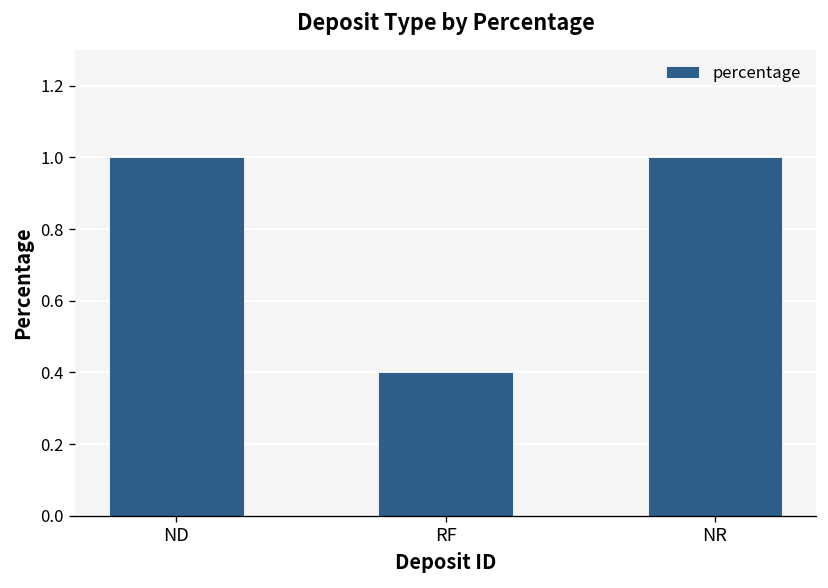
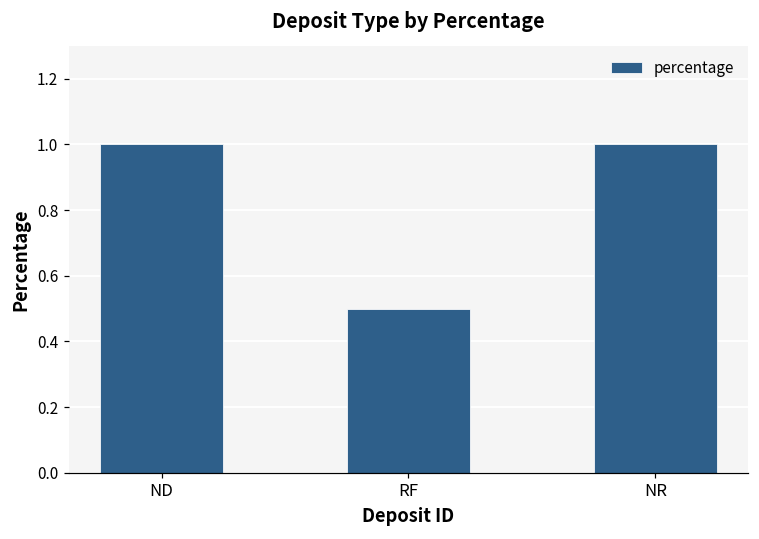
RF: 0.4 -> 0.5
